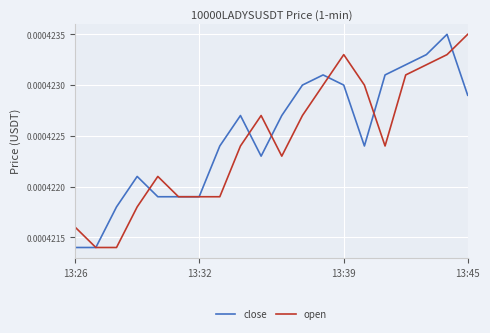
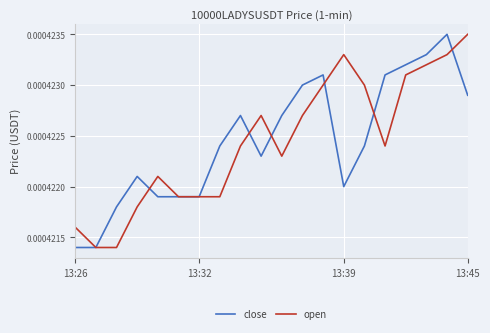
close, 13:39: 0.000423 -> 0.000422
